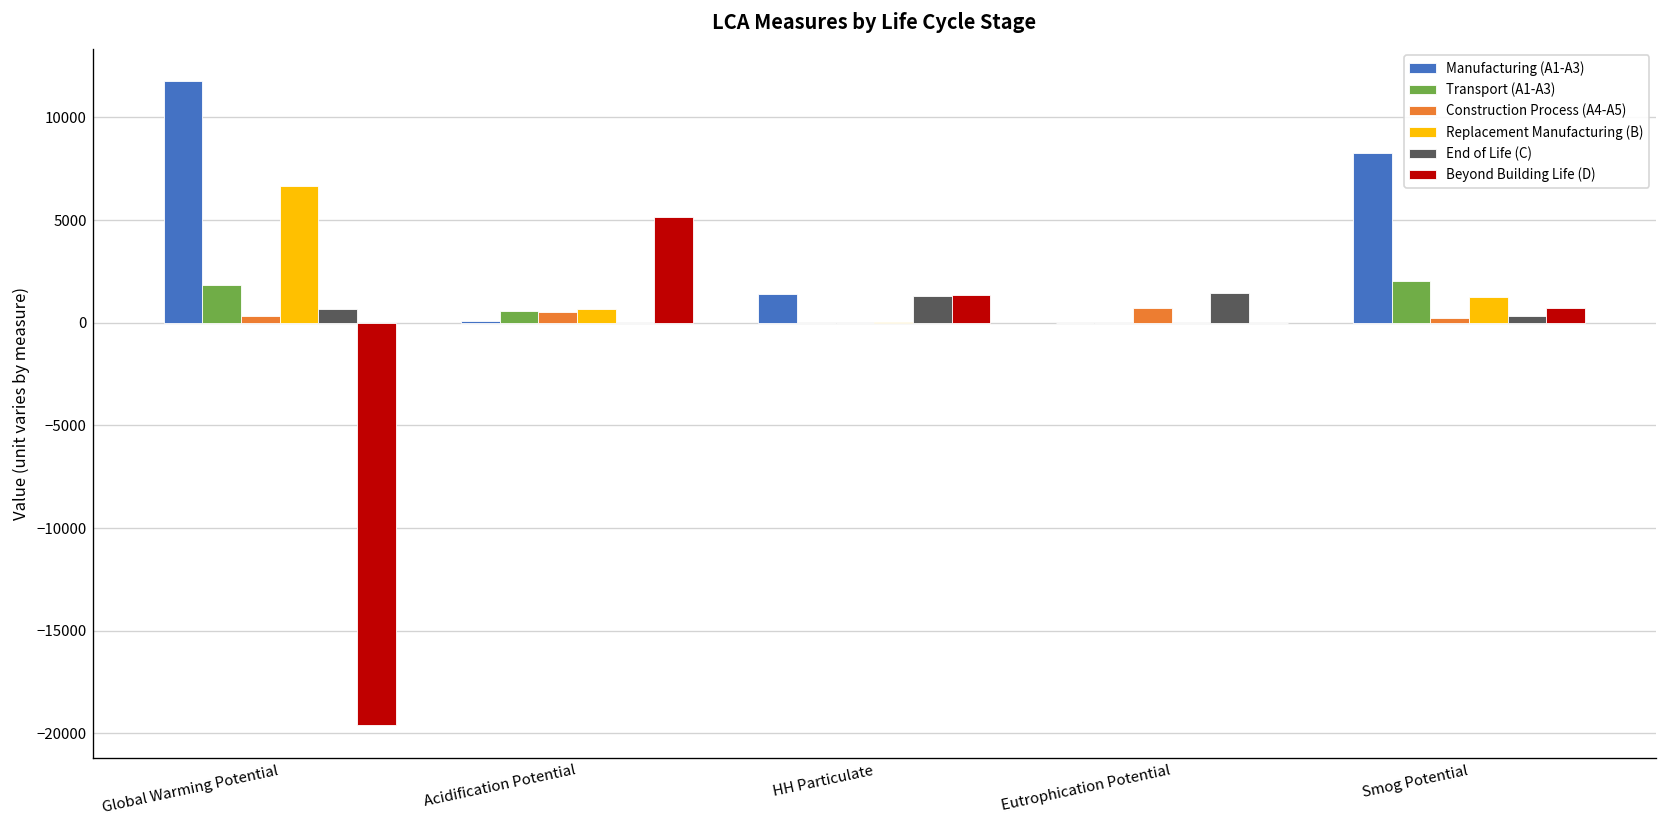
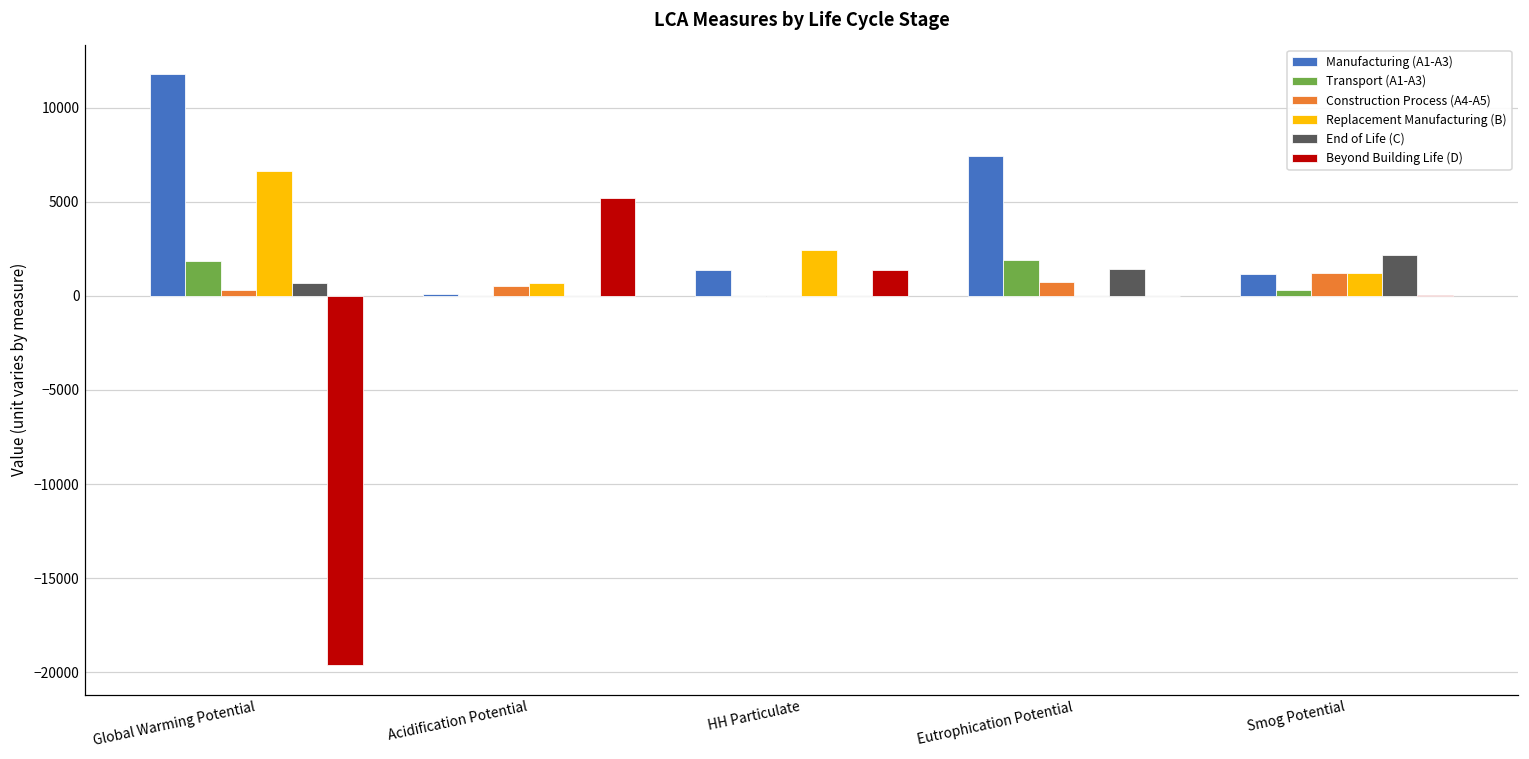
Transport (A1-A3), Acidification Potential: 600 -> 0
Replacement Manufacturing (B), HH Particulate: 0 -> 2400
End of Life (C), HH Particulate: 1300 -> 0
Manufacturing (A1-A3), Eutrophication Potential: 0 -> 7400
Transport (A1-A3), Eutrophication Potential: 0 -> 1900
Manufacturing (A1-A3), Smog Potential: 8200 -> 1200
Transport (A1-A3), Smog Potential: 2000 -> 300
Construction Process (A4-A5), Smog Potential: 200 -> 1200
End of Life (C), Smog Potential: 300 -> 2200
Beyond Building Life (D), Smog Potential: 700 -> 0
